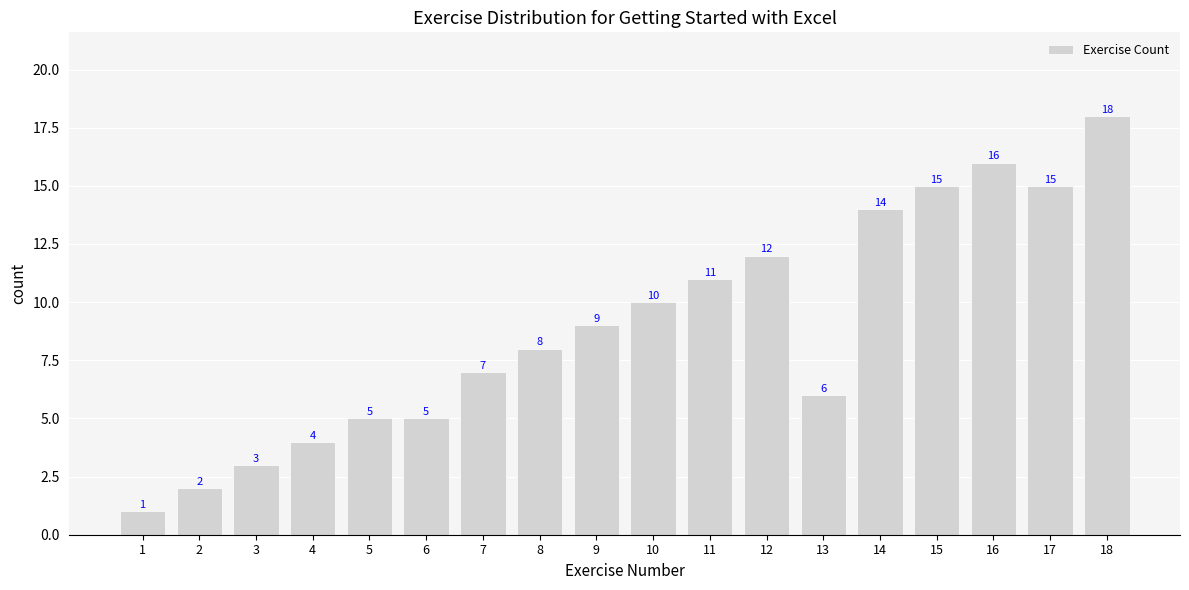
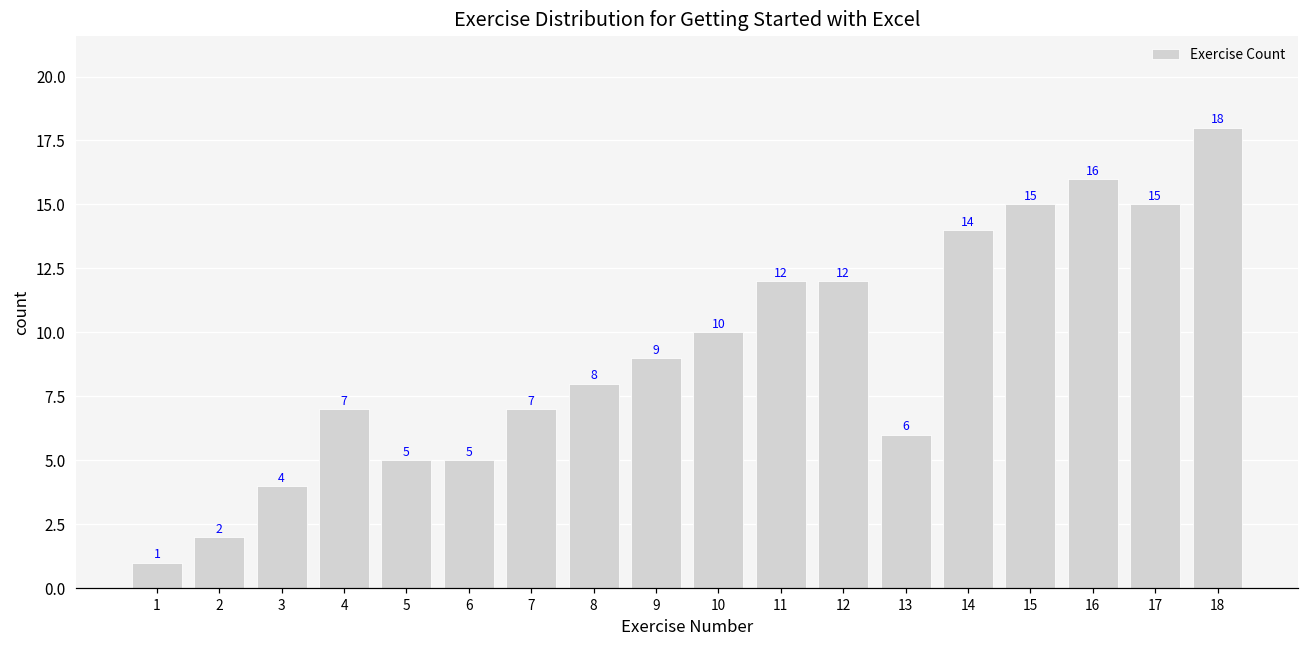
3: 3 -> 4
4: 4 -> 7
11: 11 -> 12
